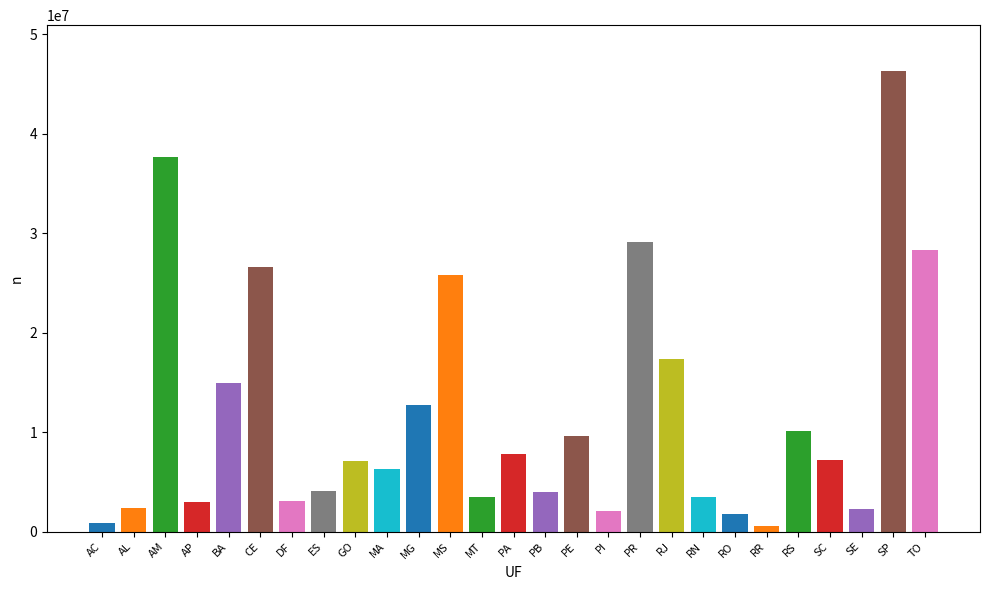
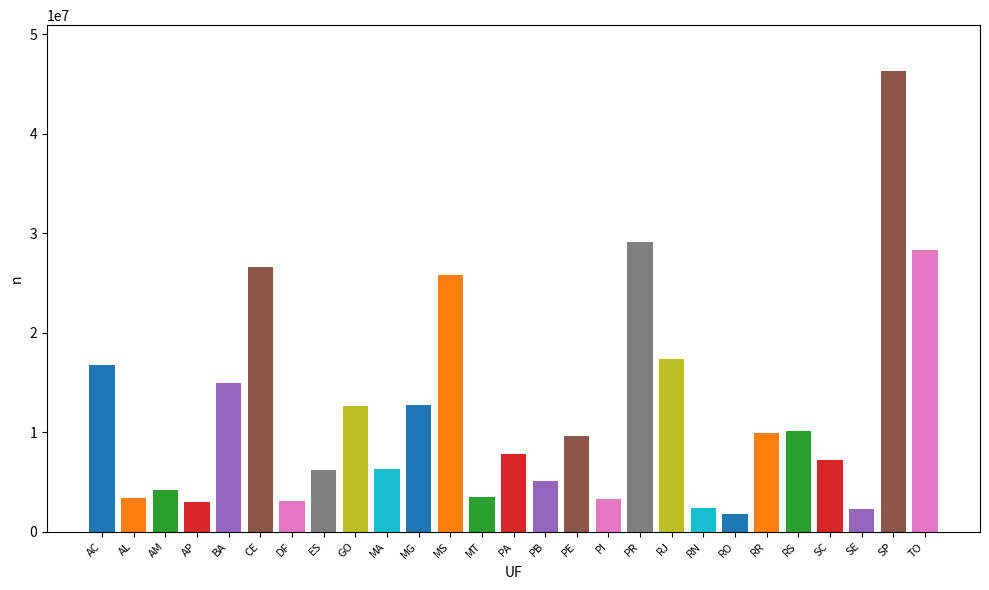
AC: 1000000 -> 17000000
AL: 2000000 -> 3000000
AM: 38000000 -> 4000000
ES: 4000000 -> 6000000
GO: 7000000 -> 13000000
PB: 4000000 -> 5000000
PI: 2000000 -> 3000000
RN: 4000000 -> 2000000
RR: 1000000 -> 10000000
